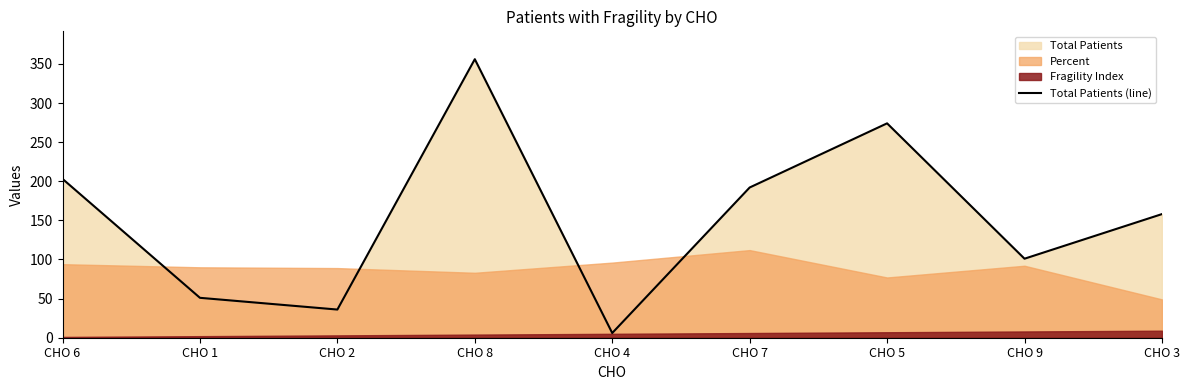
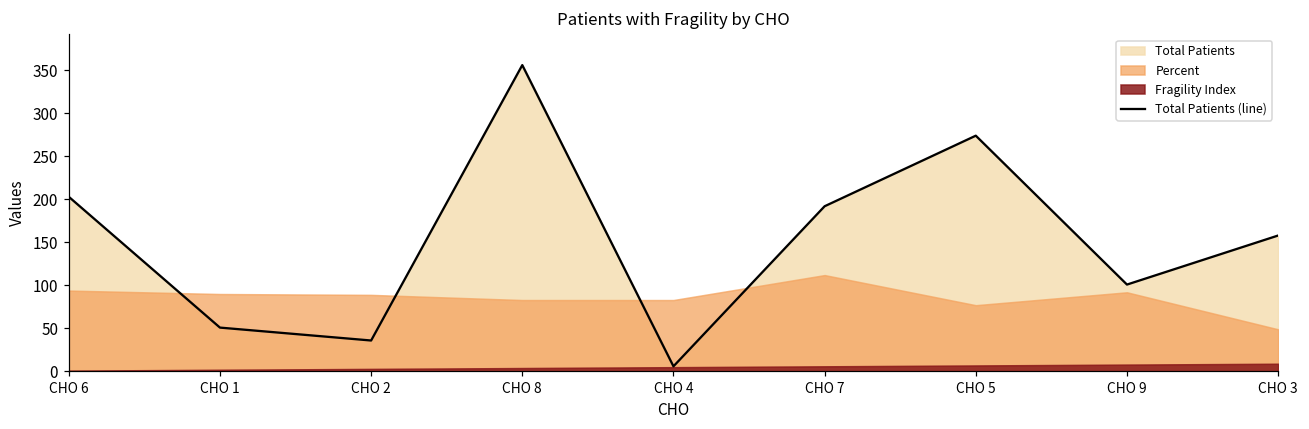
Percent, CHO 4: 100 -> 80
